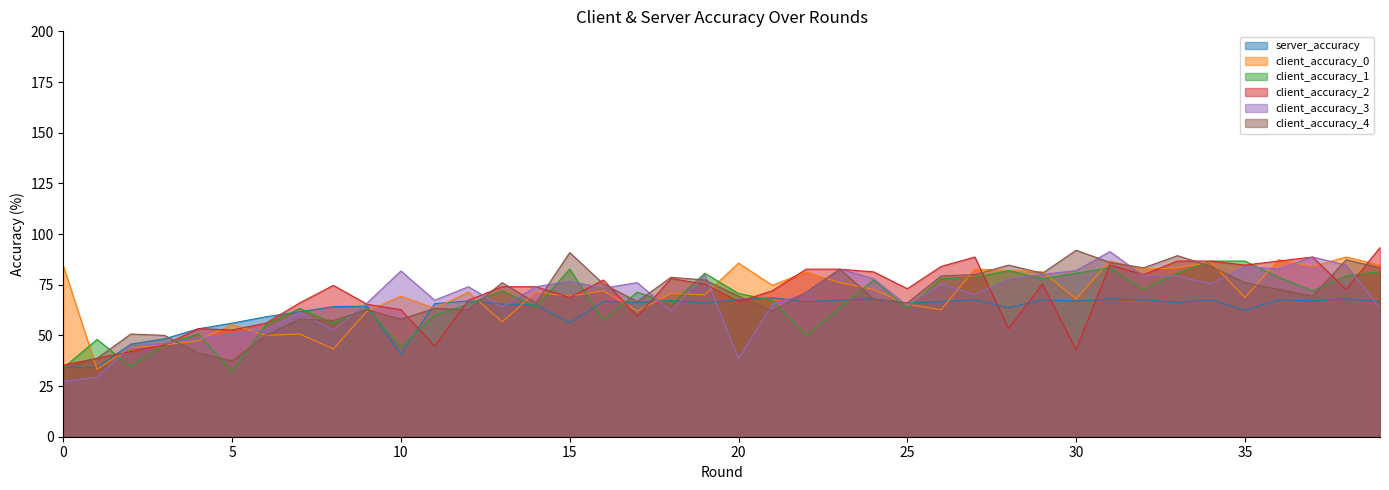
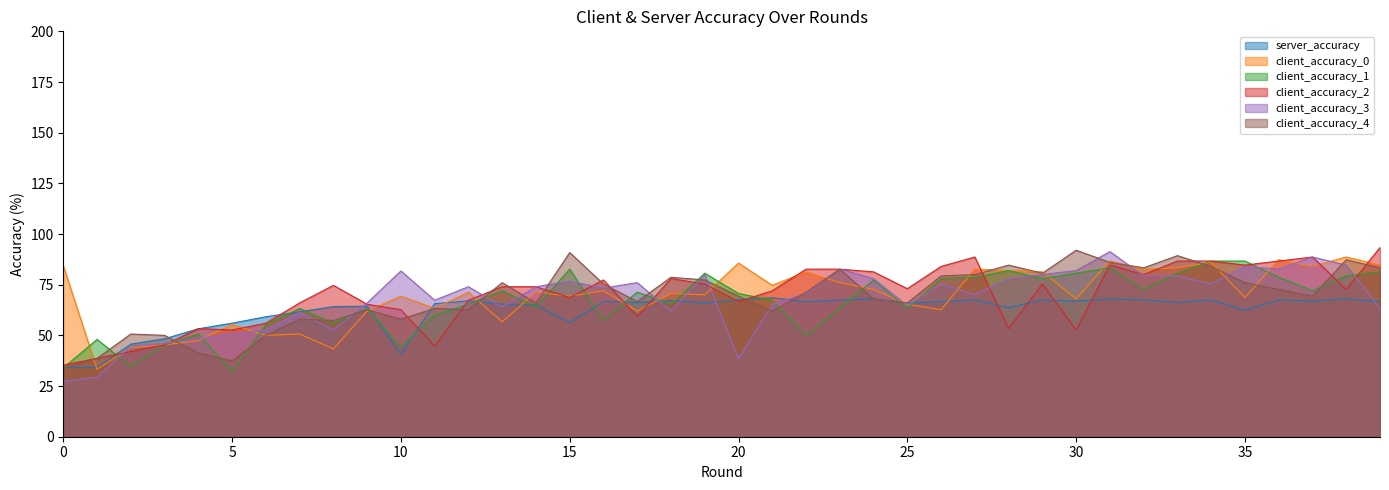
client_accuracy_2, 30: 43 -> 53
